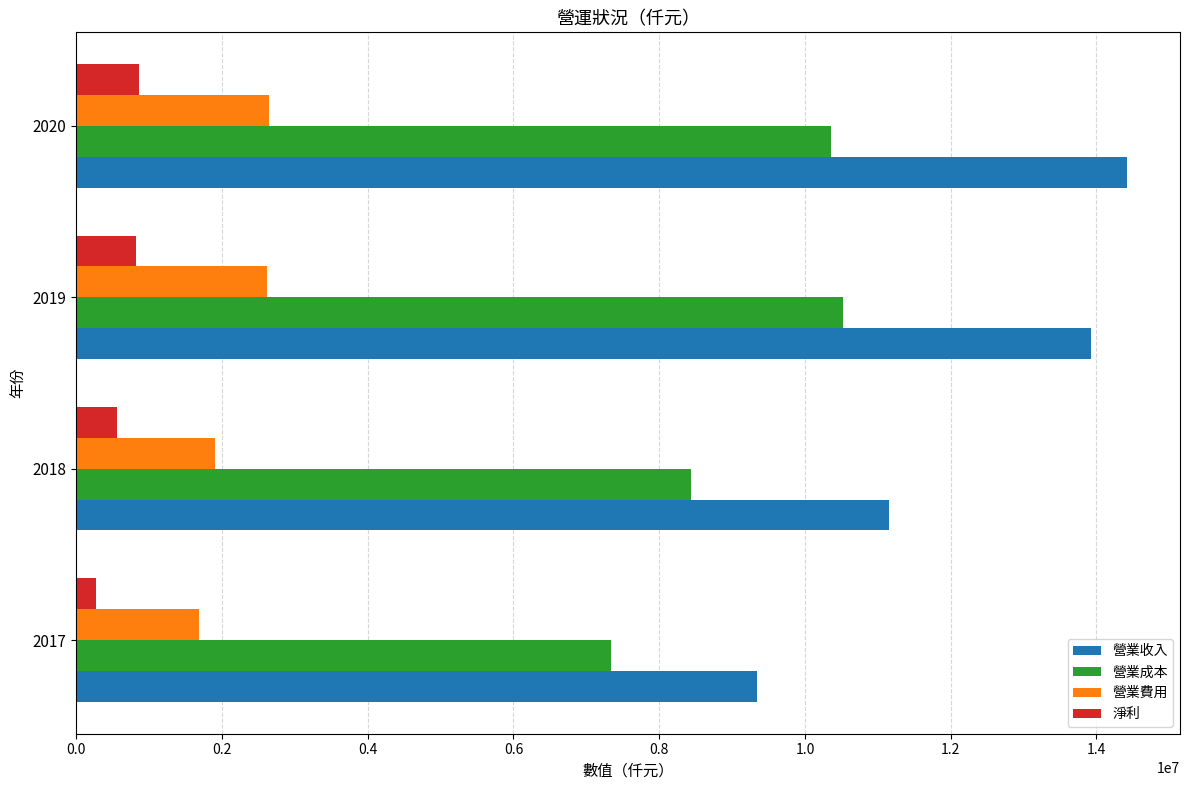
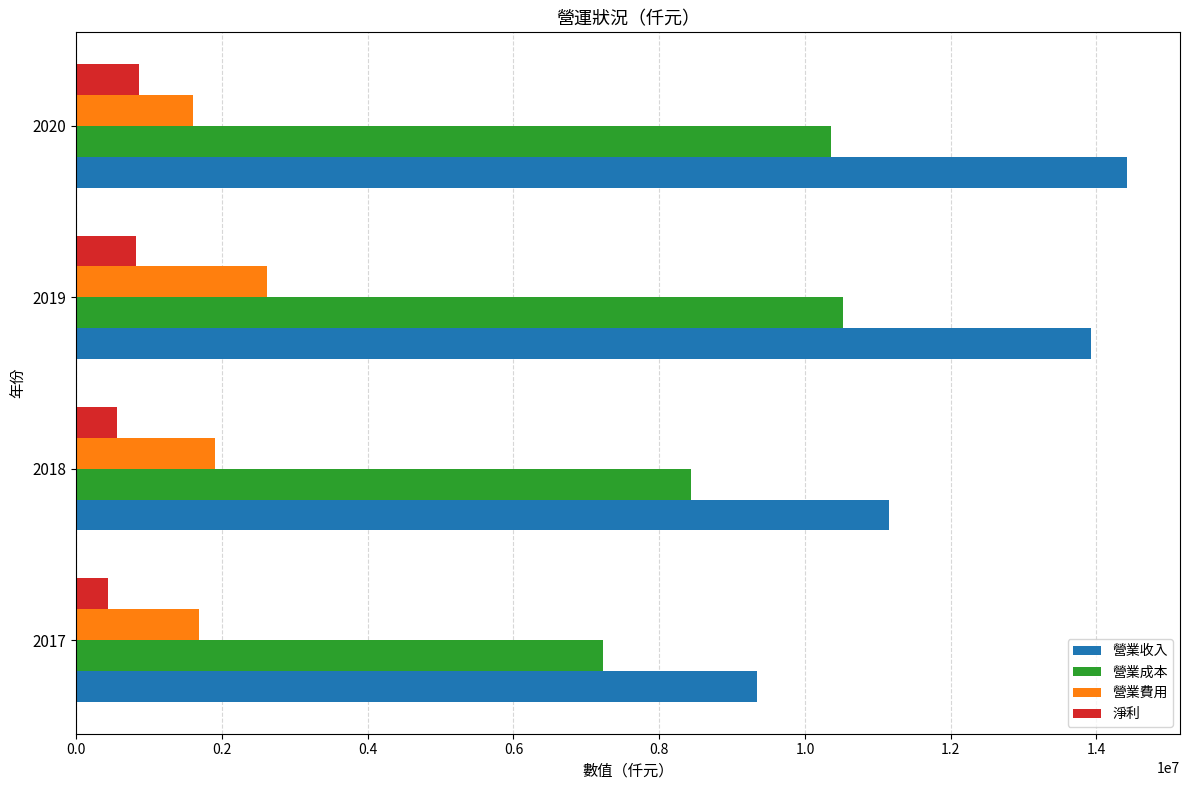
營業費用, 2020: 2600000 -> 1600000
淨利, 2017: 300000 -> 400000
營業成本, 2017: 7300000 -> 7200000
